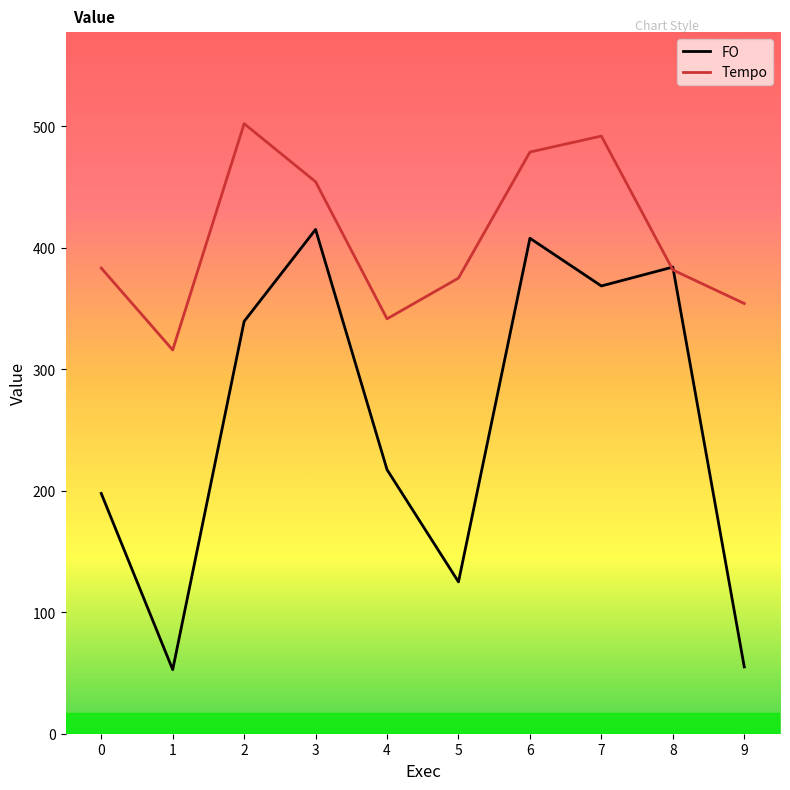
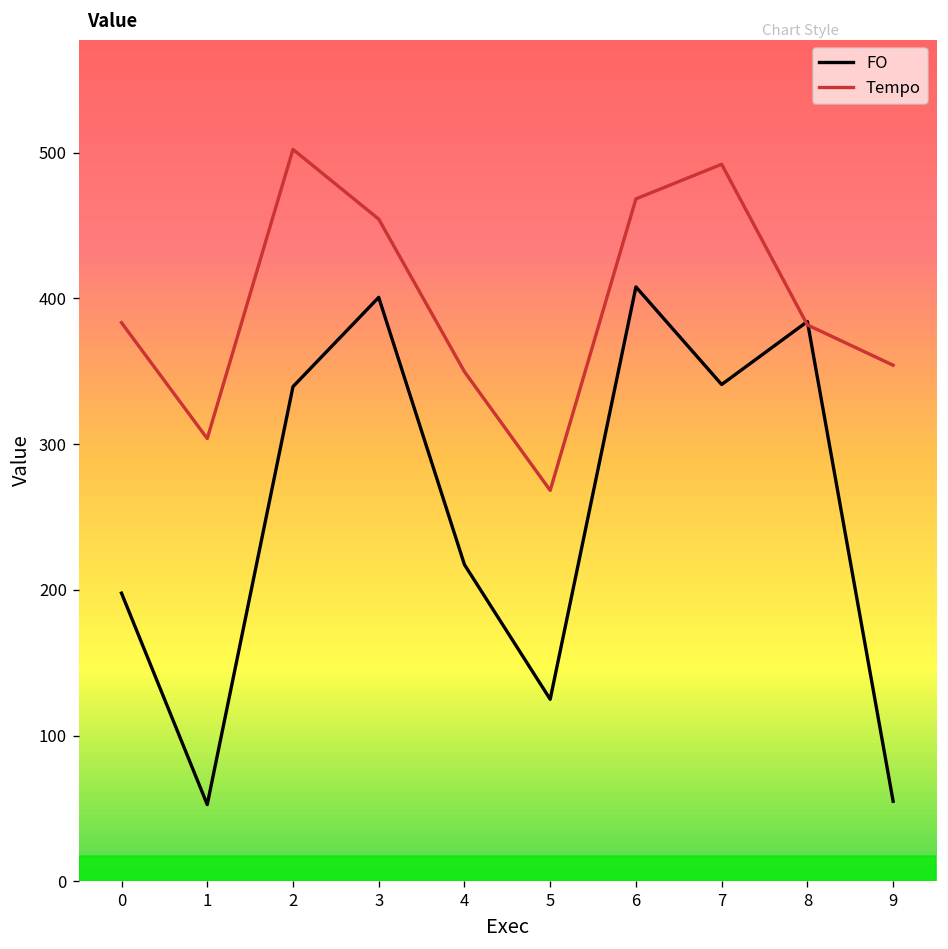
Tempo, 1: 316 -> 304
FO, 3: 415 -> 401
Tempo, 4: 341 -> 350
Tempo, 5: 375 -> 268
Tempo, 6: 479 -> 468
FO, 7: 369 -> 341
